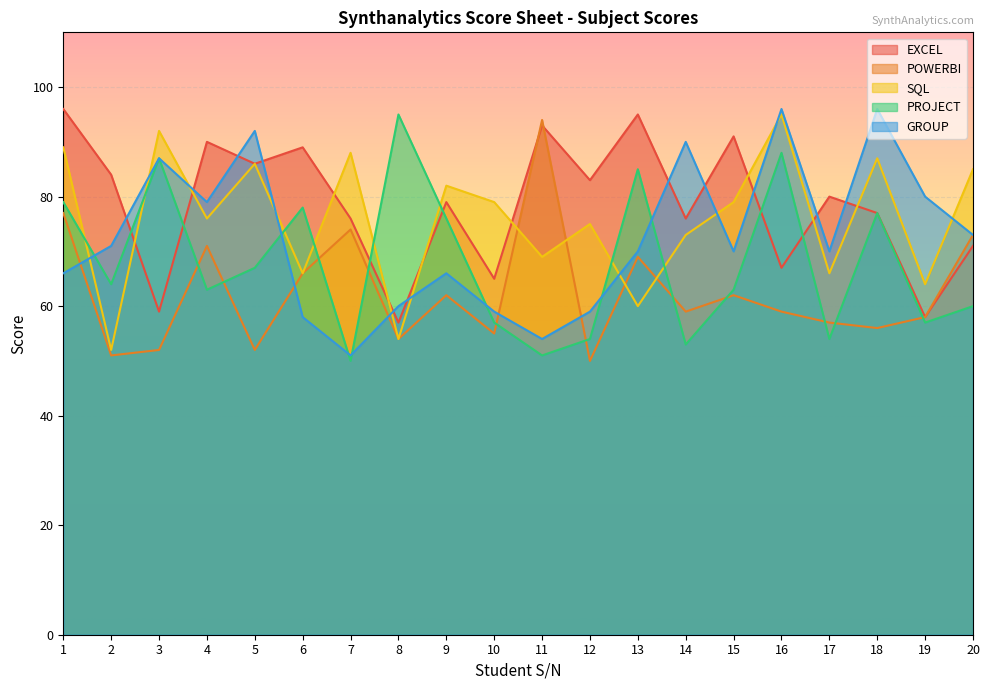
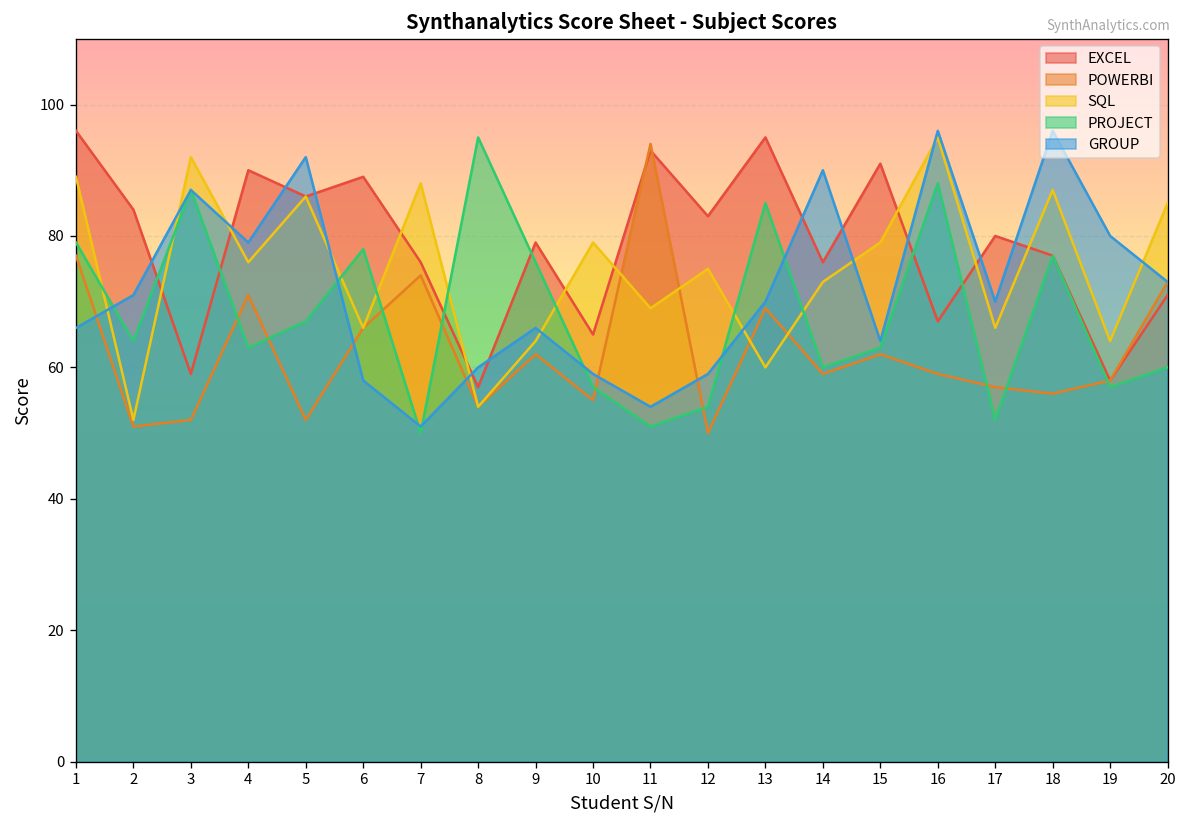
SQL, 9: 82 -> 64
PROJECT, 14: 53 -> 60
GROUP, 15: 70 -> 64
PROJECT, 17: 54 -> 52
